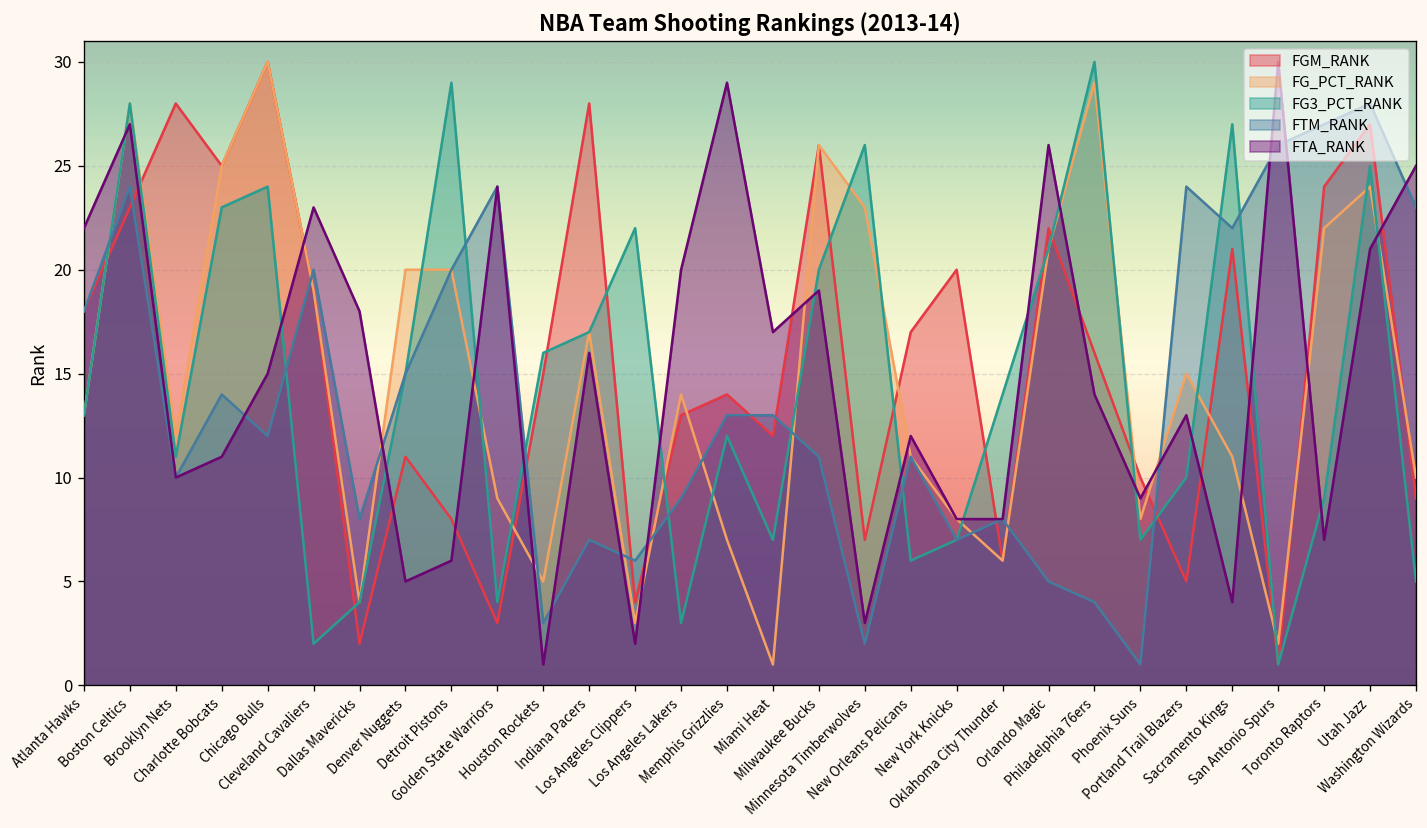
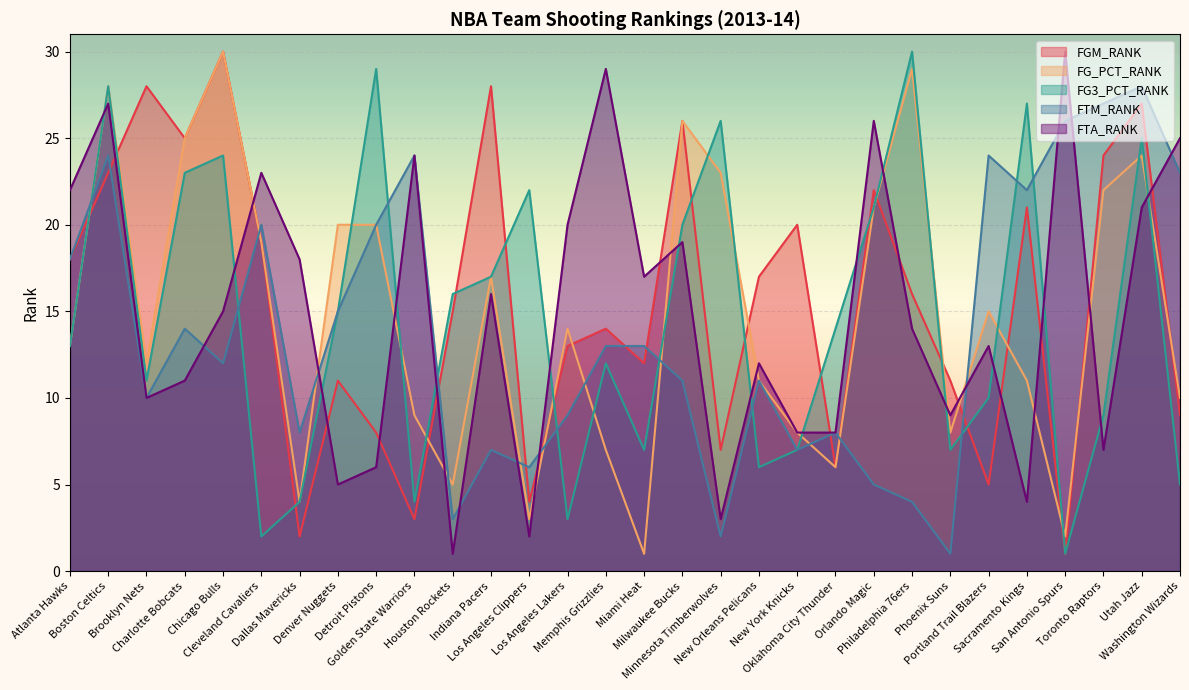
FGM_RANK, Phoenix Suns: 10 -> 11
